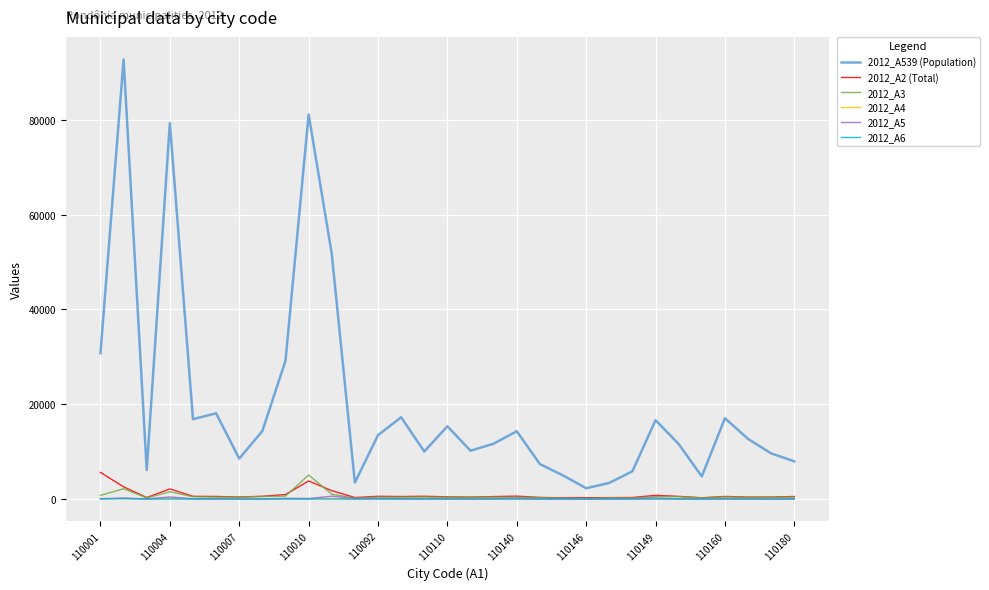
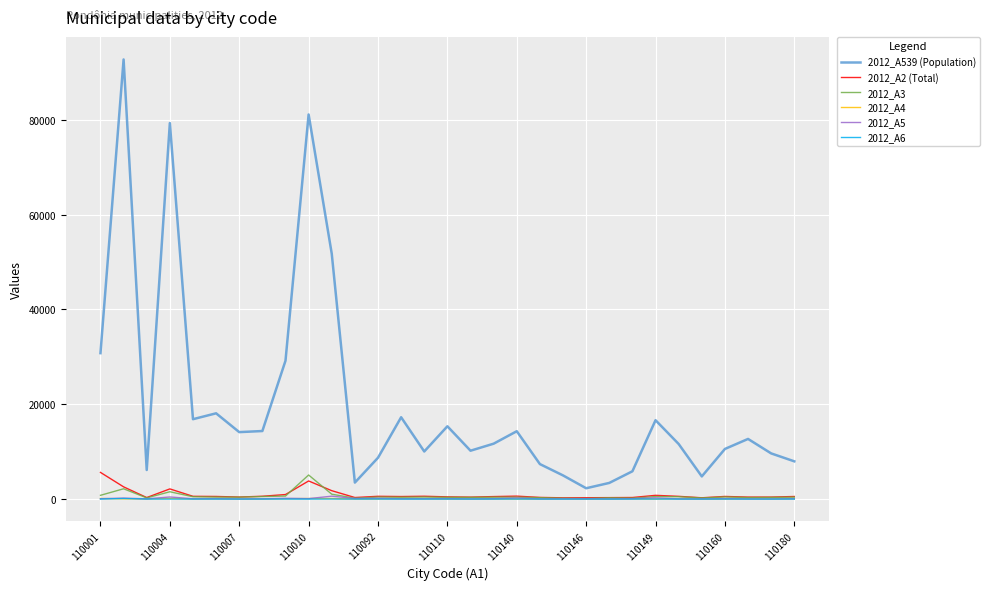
2012_A539 (Population), 110007: 9000 -> 14000
2012_A539 (Population), 110092: 13000 -> 9000
2012_A539 (Population), 110160: 17000 -> 11000
